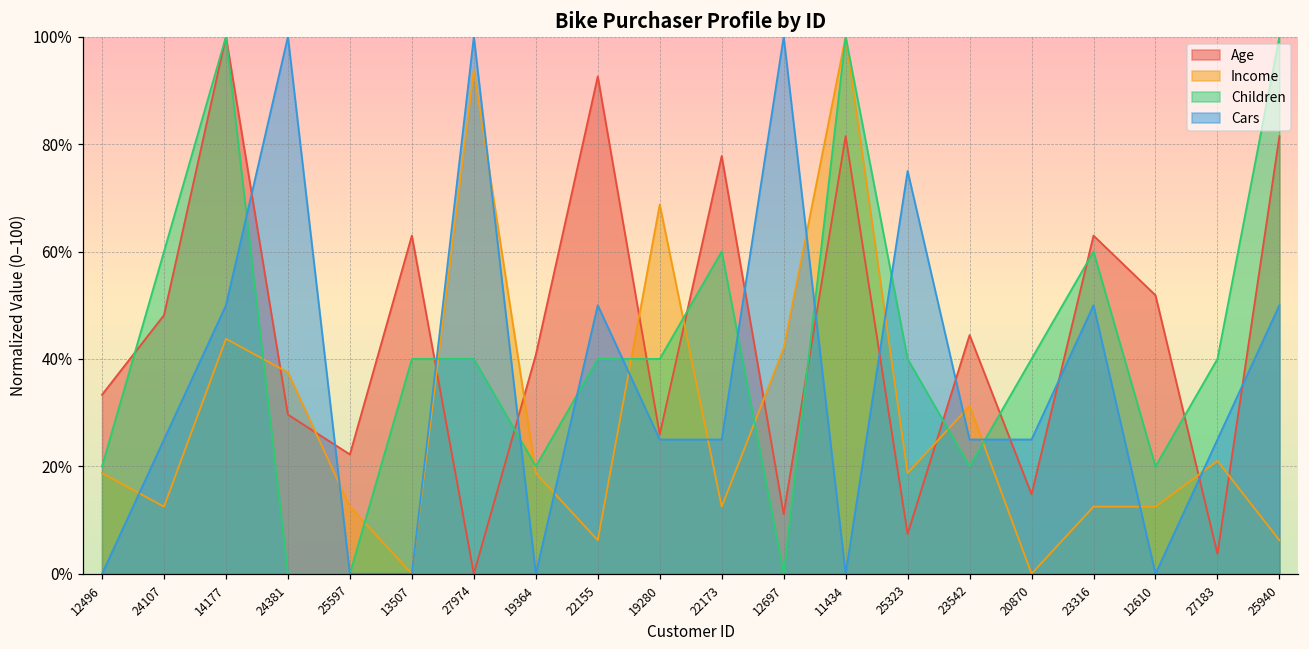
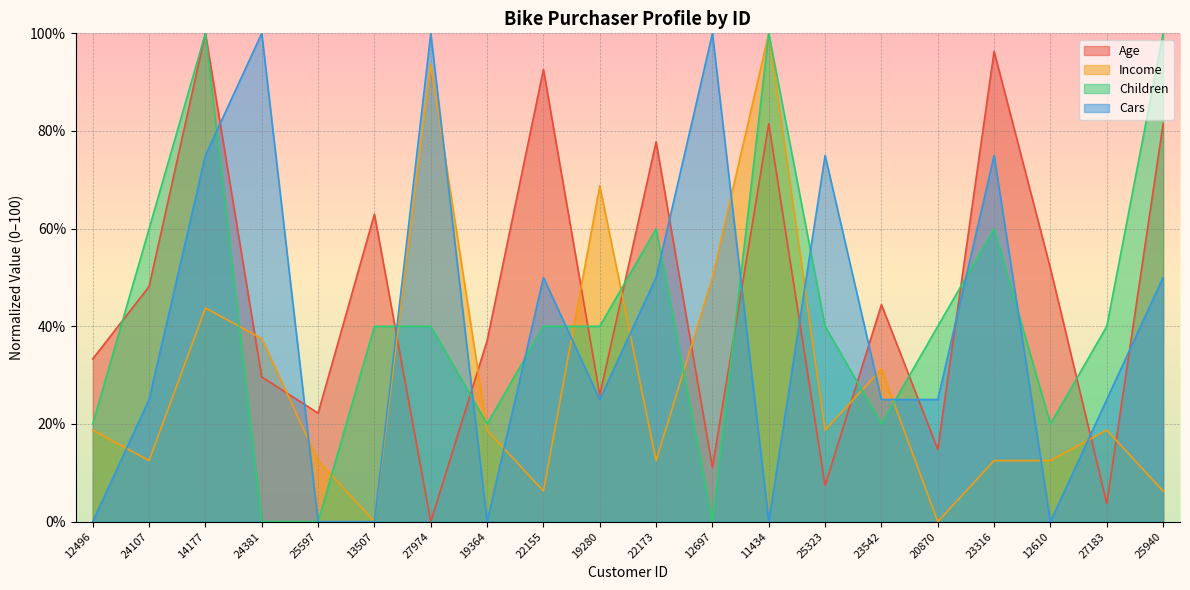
Cars, 14177: 50% -> 75%
Age, 19364: 41% -> 37%
Cars, 22173: 25% -> 50%
Income, 12697: 42% -> 50%
Age, 23316: 63% -> 96%
Cars, 23316: 50% -> 75%
Income, 27183: 21% -> 19%
